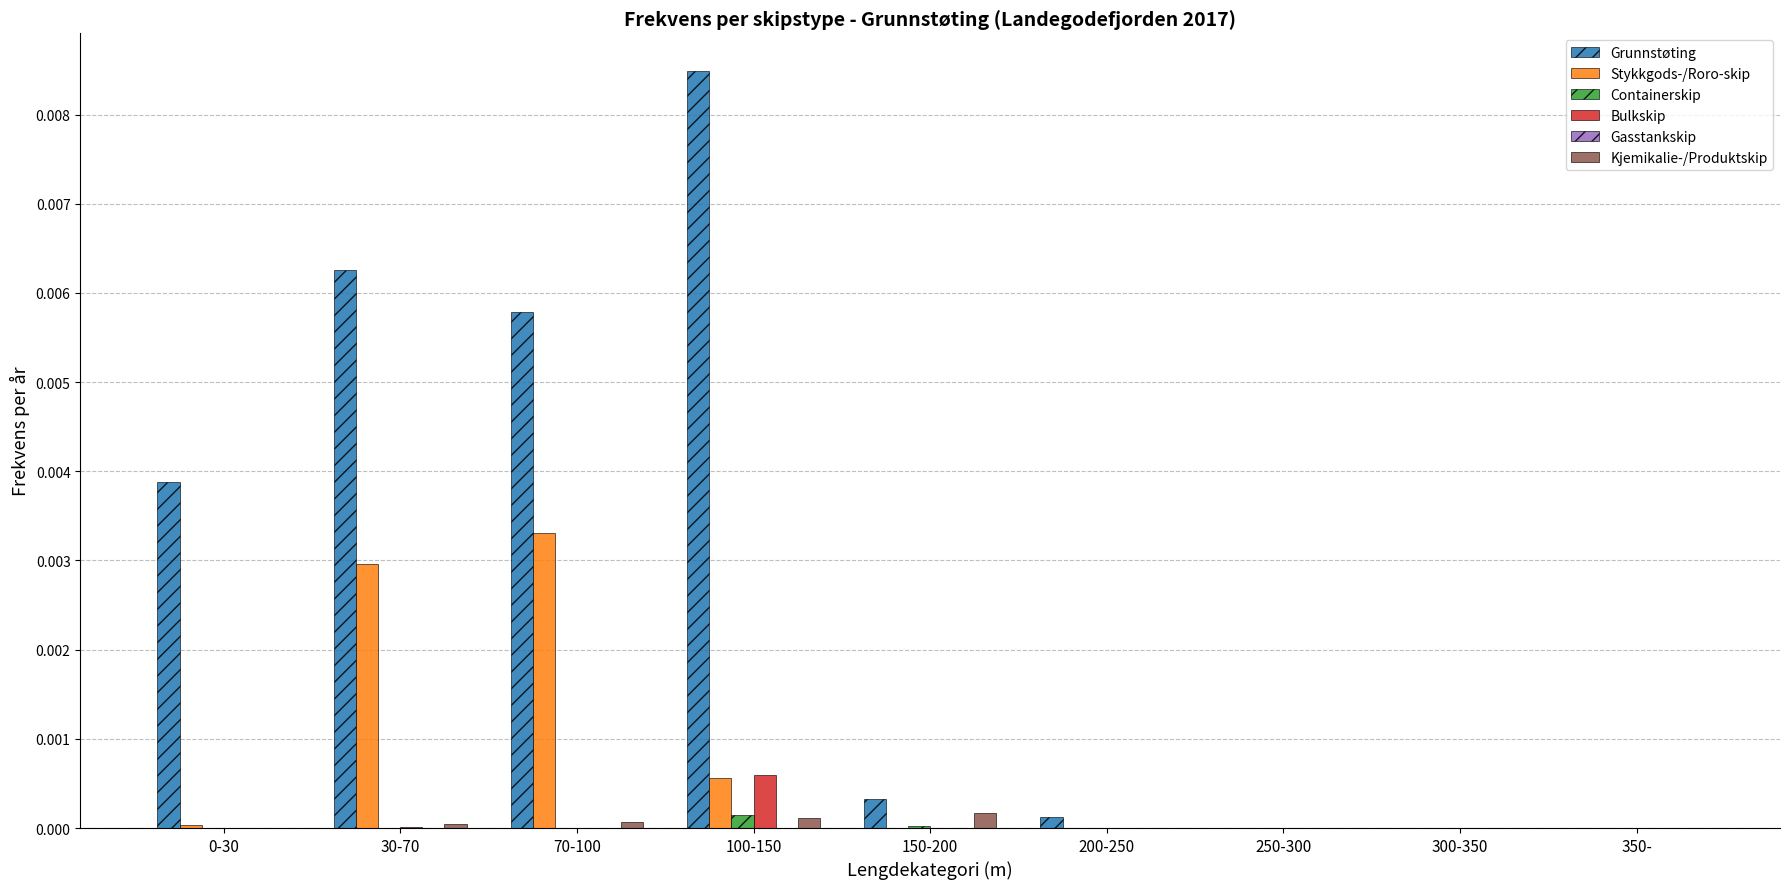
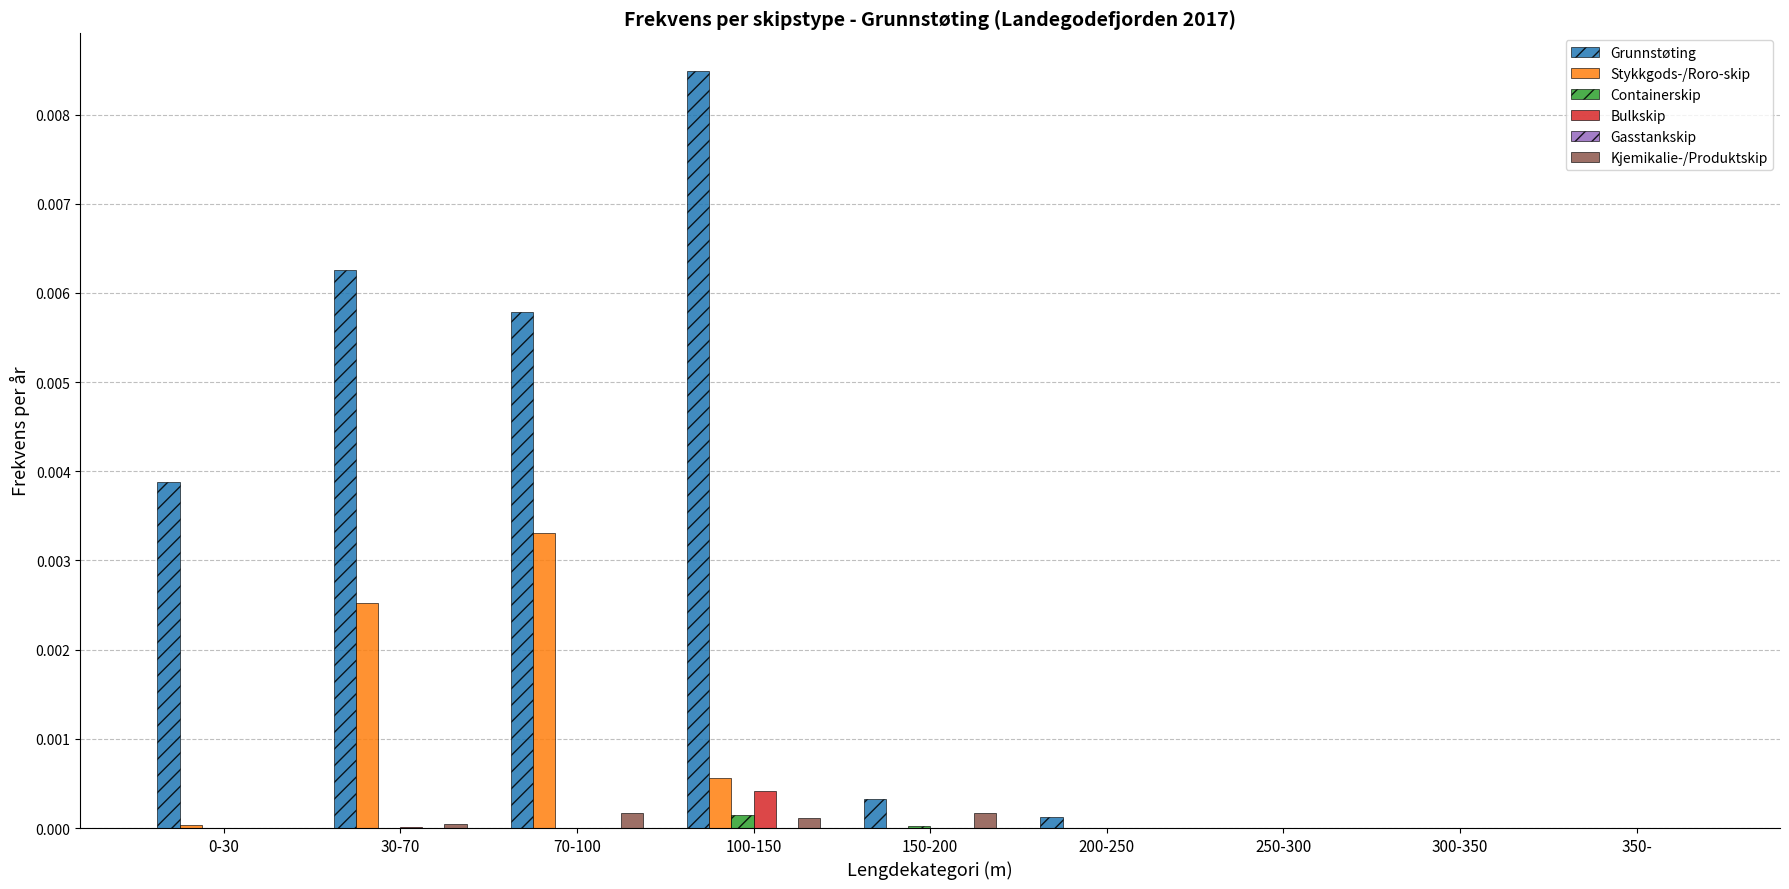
Stykkgods-/Roro-skip, 30-70: 0.0030 -> 0.0025
Kjemikalie-/Produktskip, 70-100: 0.0001 -> 0.0002
Bulkskip, 100-150: 0.0006 -> 0.0004
